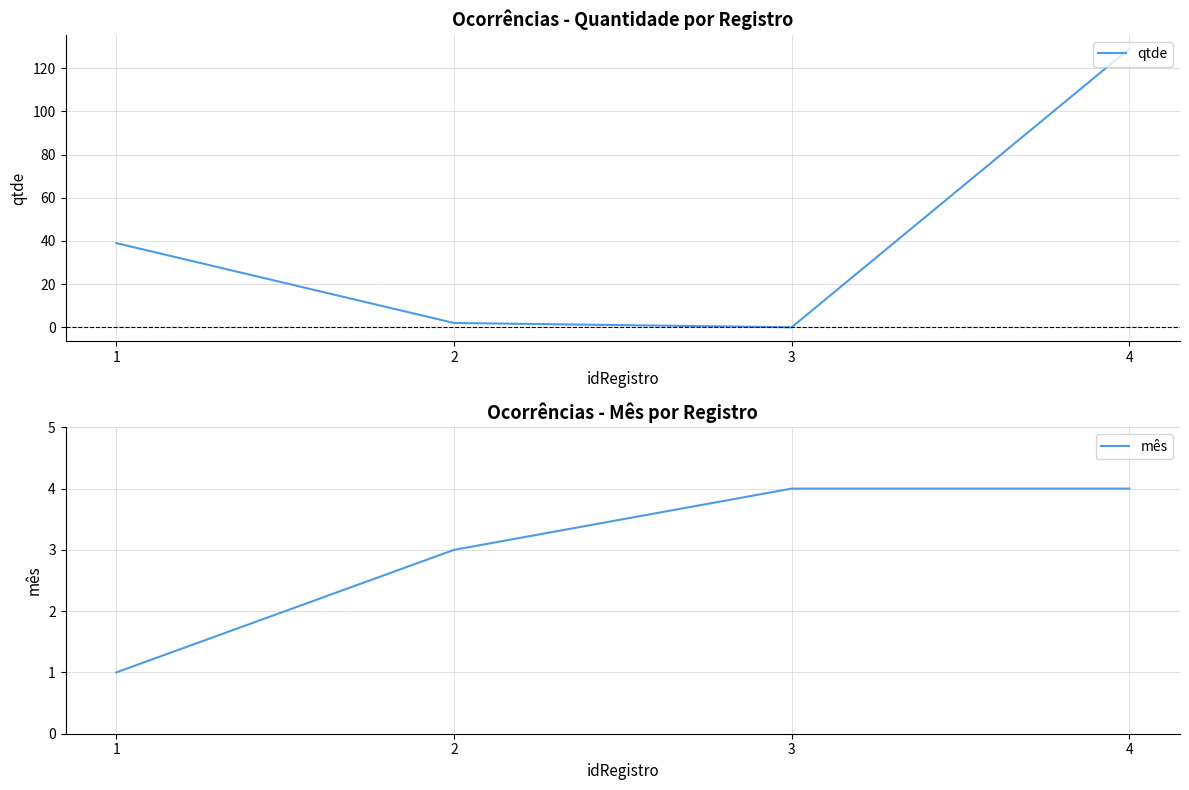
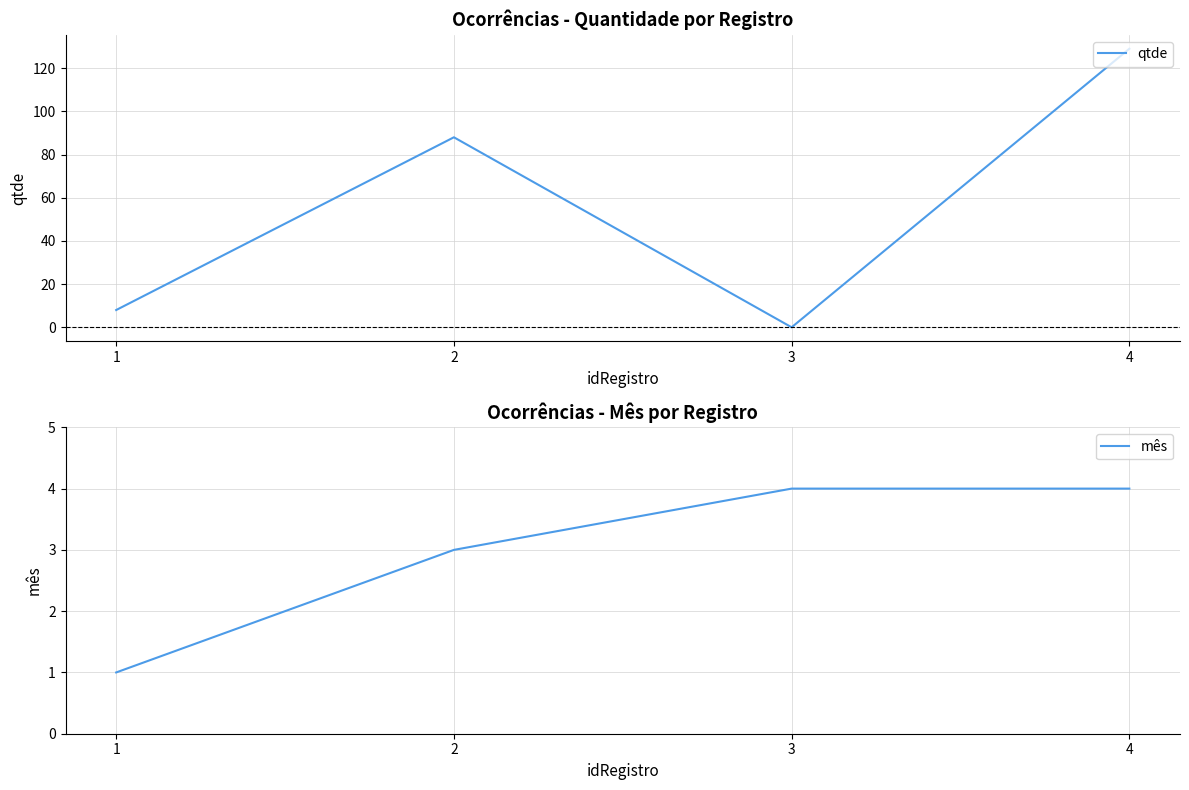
Ocorrências - Quantidade por Registro, 1: 39 -> 8
Ocorrências - Quantidade por Registro, 2: 2 -> 88
